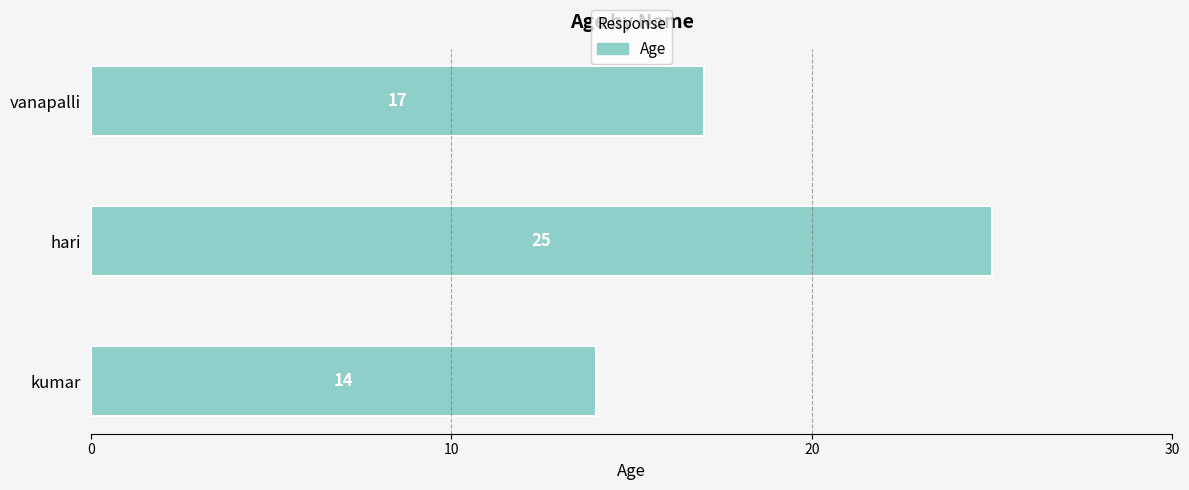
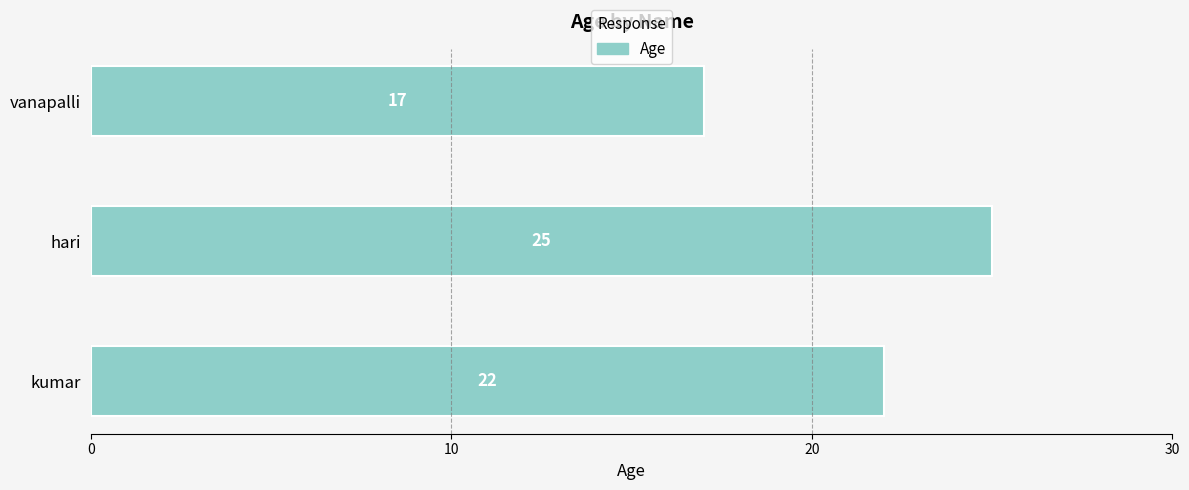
kumar: 14 -> 22
